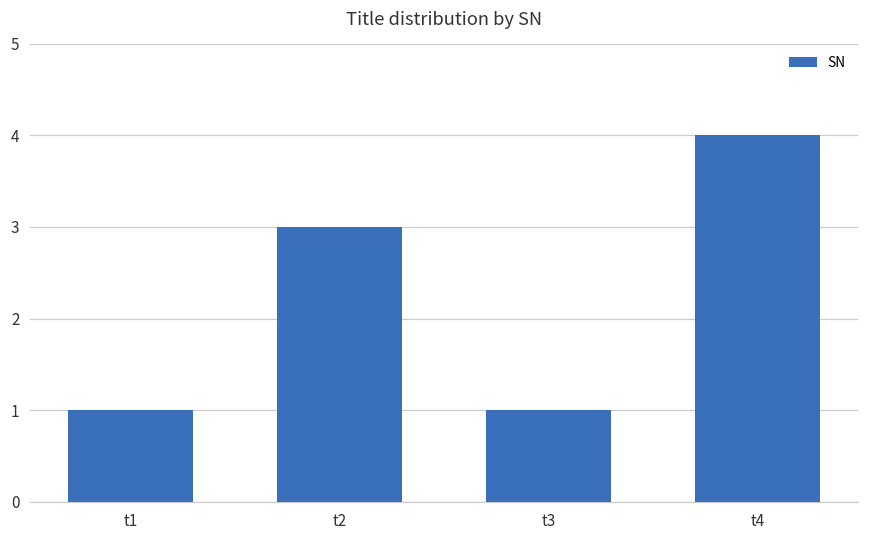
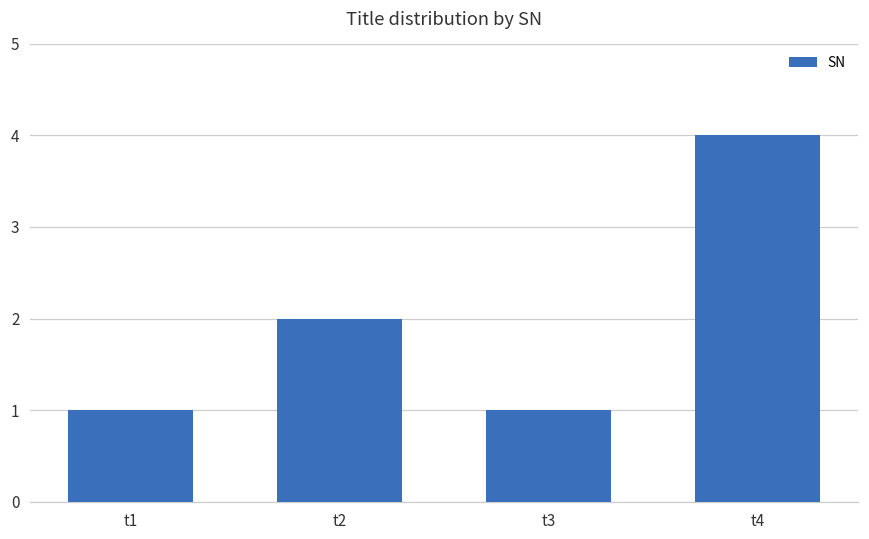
t2: 3 -> 2
